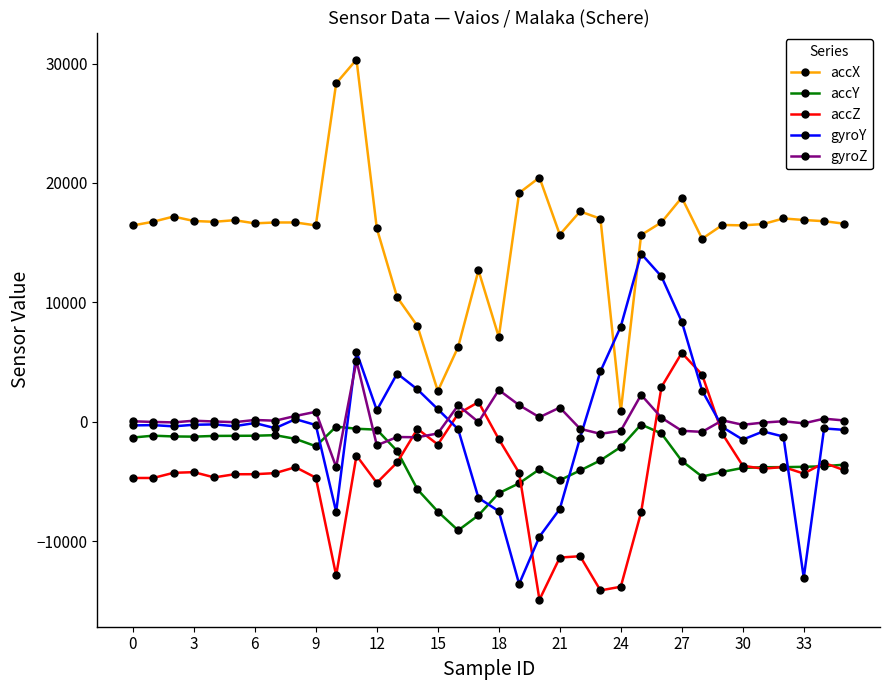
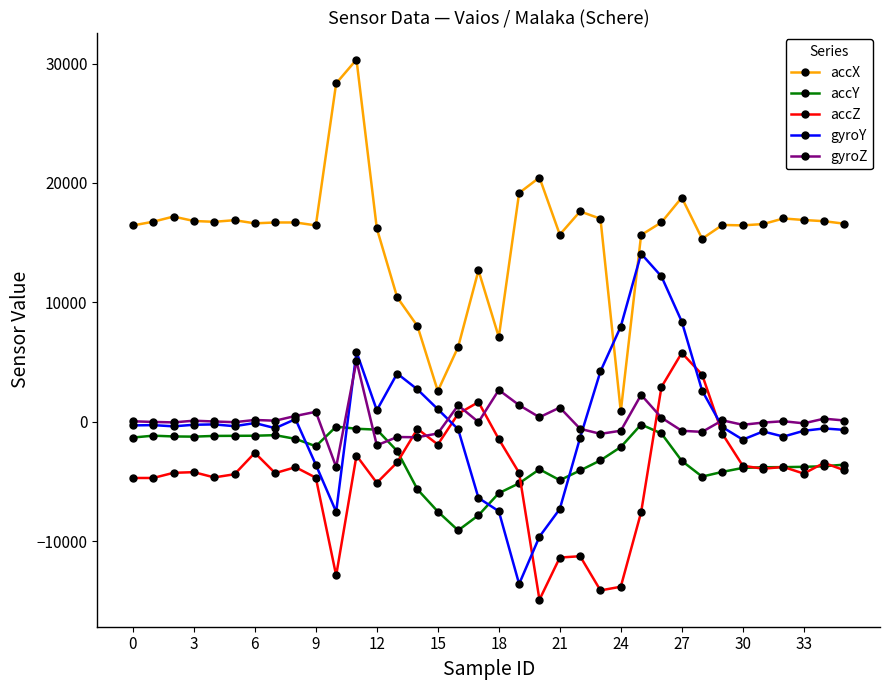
accZ, 6: -4400 -> -2600
gyroY, 9: -300 -> -3600
gyroY, 33: -13100 -> -800
